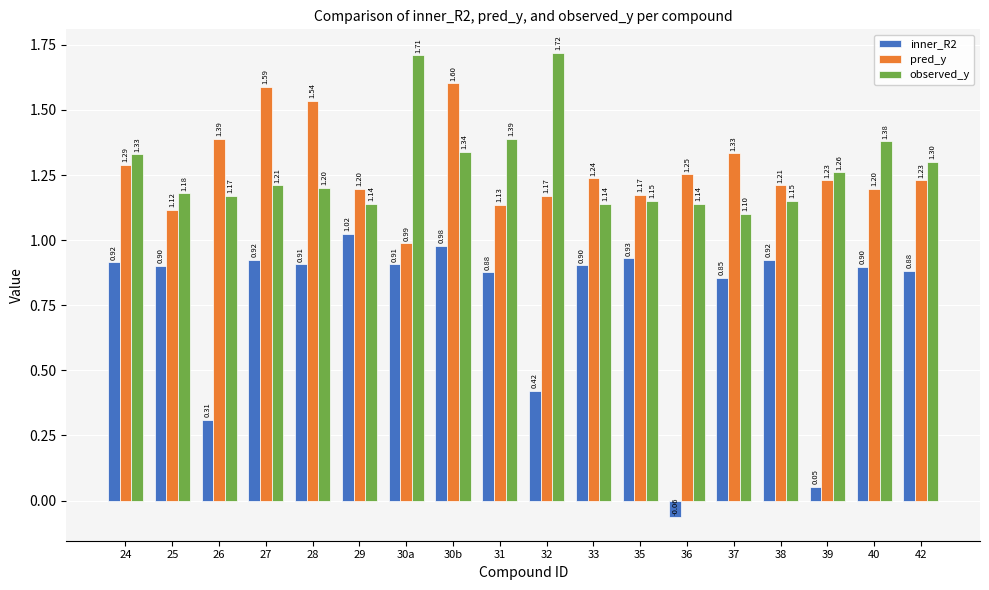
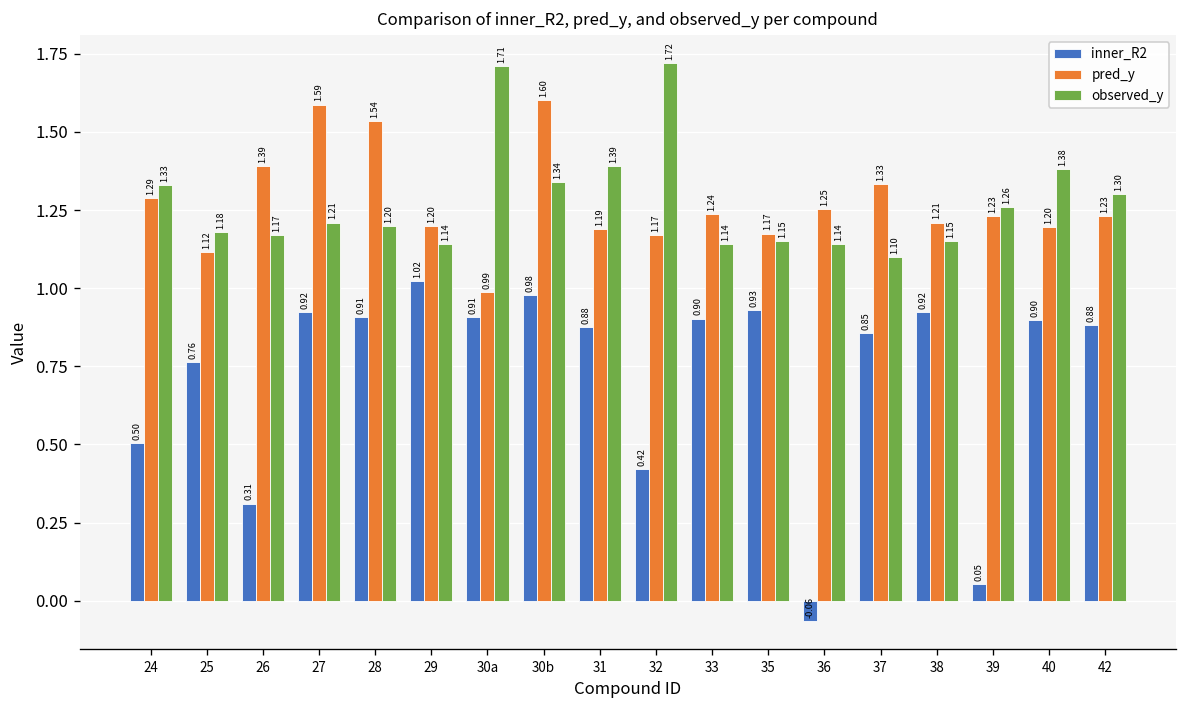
inner_R2, 24: 0.92 -> 0.50
inner_R2, 25: 0.90 -> 0.76
pred_y, 31: 1.13 -> 1.19
